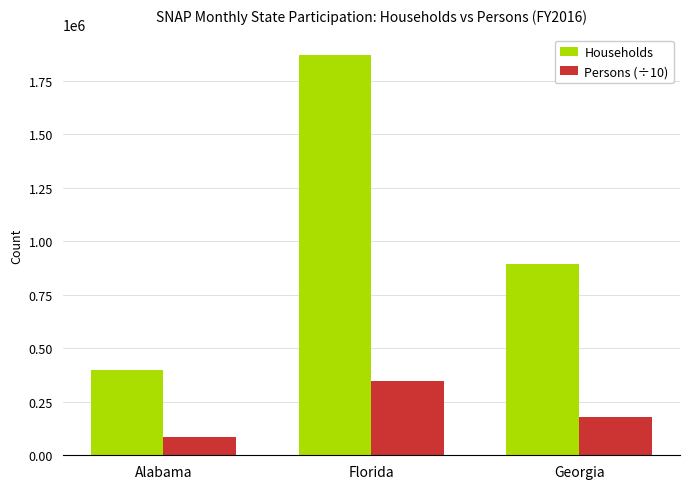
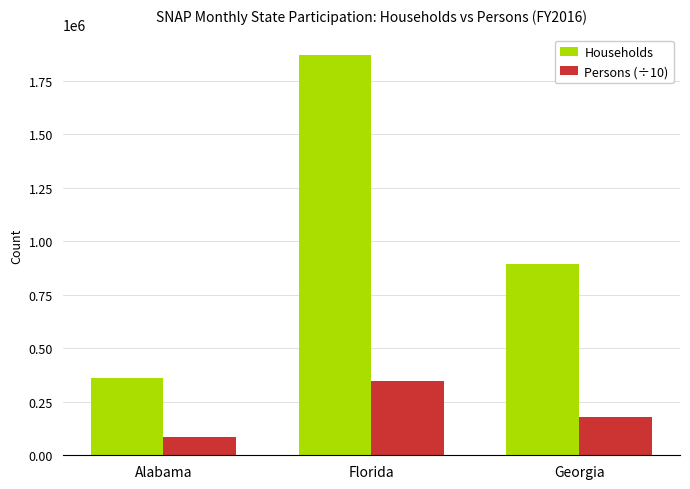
Households, Alabama: 400000 -> 360000
